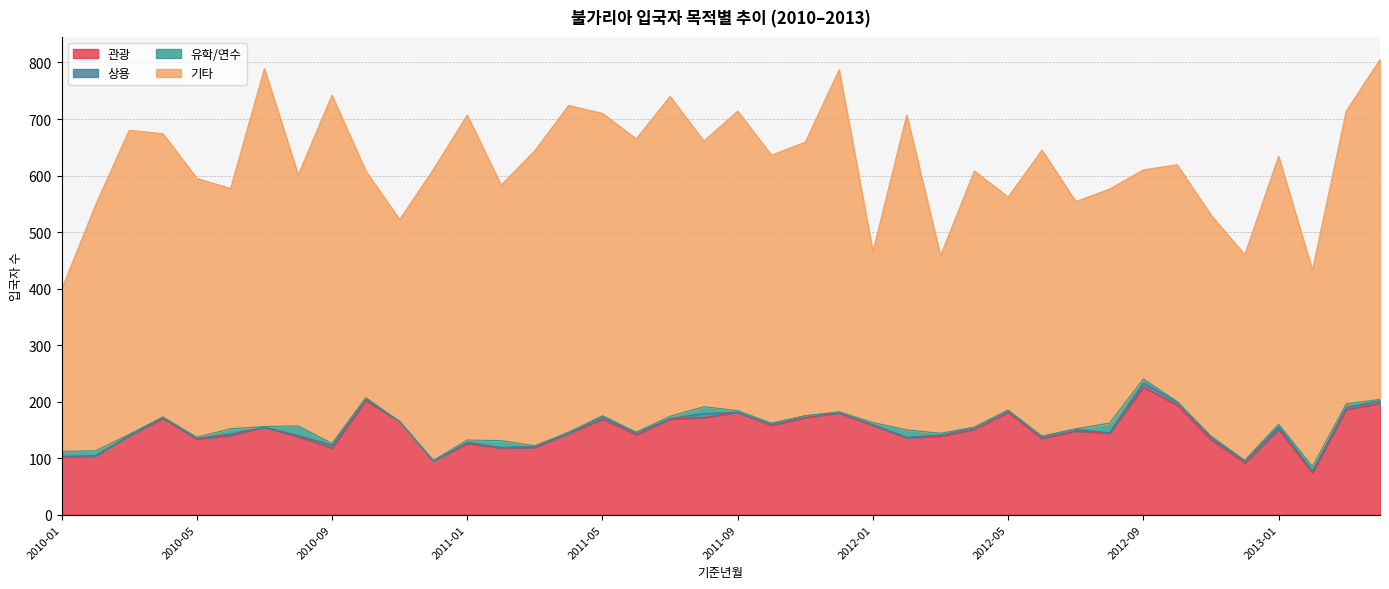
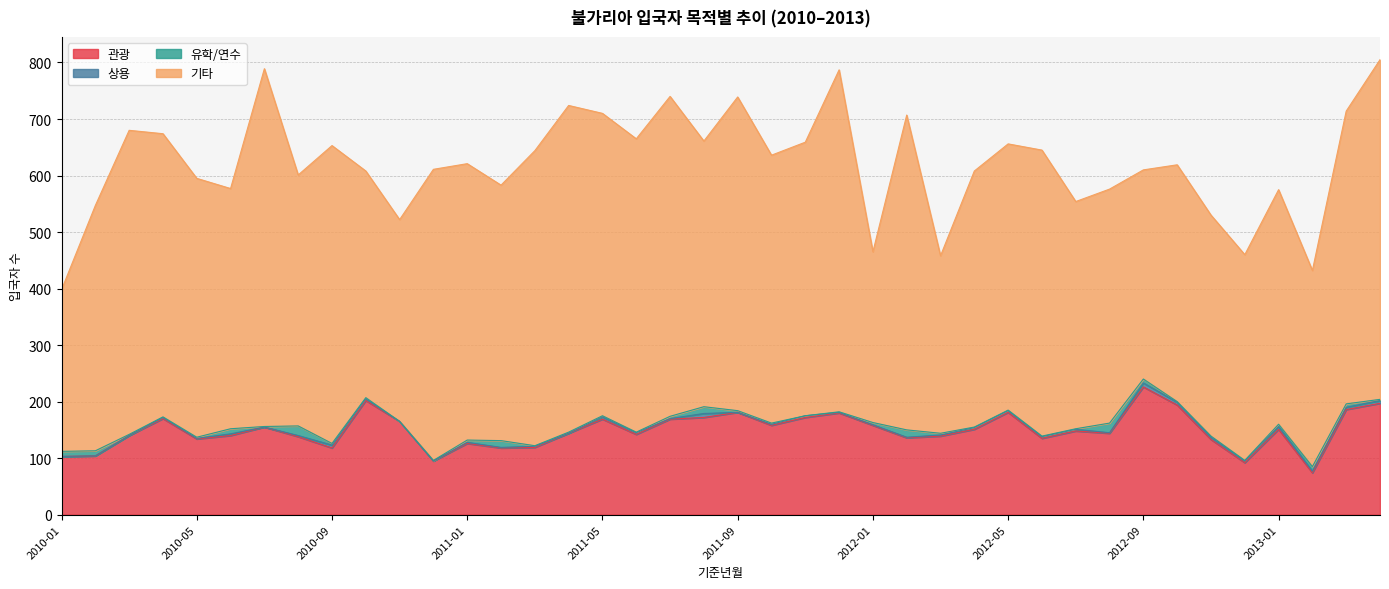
기타, 2010-09: 620 -> 530
기타, 2011-01: 580 -> 490
기타, 2011-09: 530 -> 560
기타, 2012-05: 380 -> 470
기타, 2013-01: 470 -> 420
